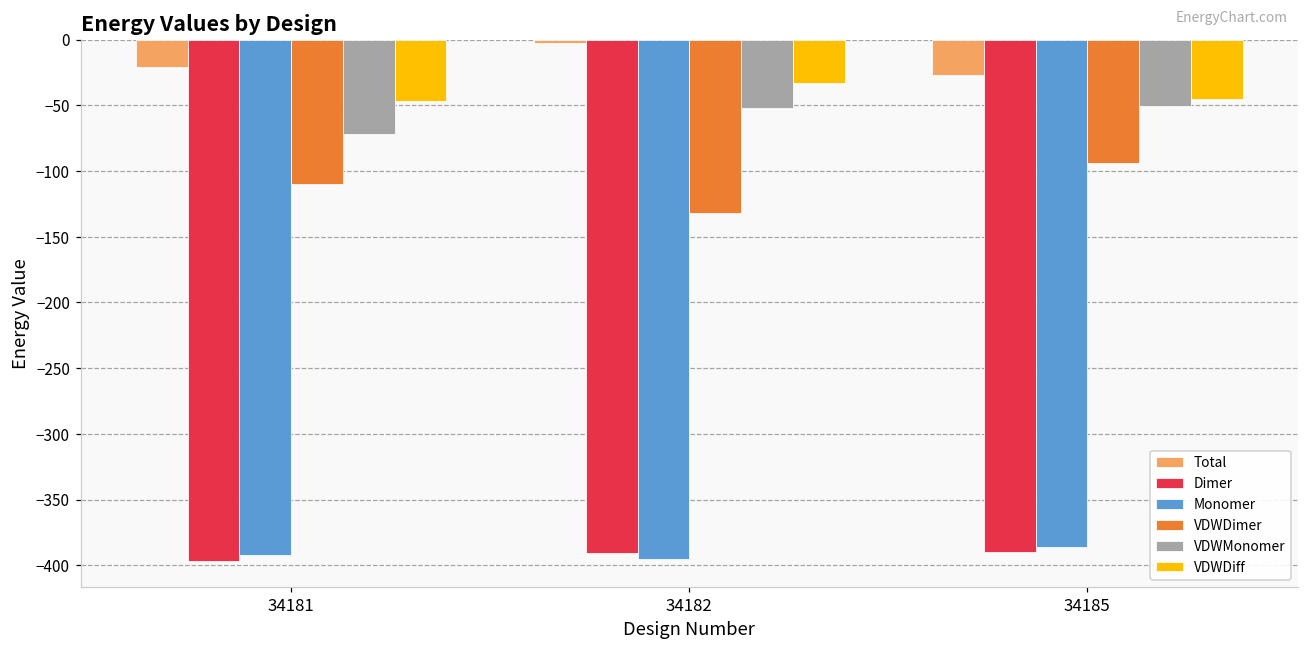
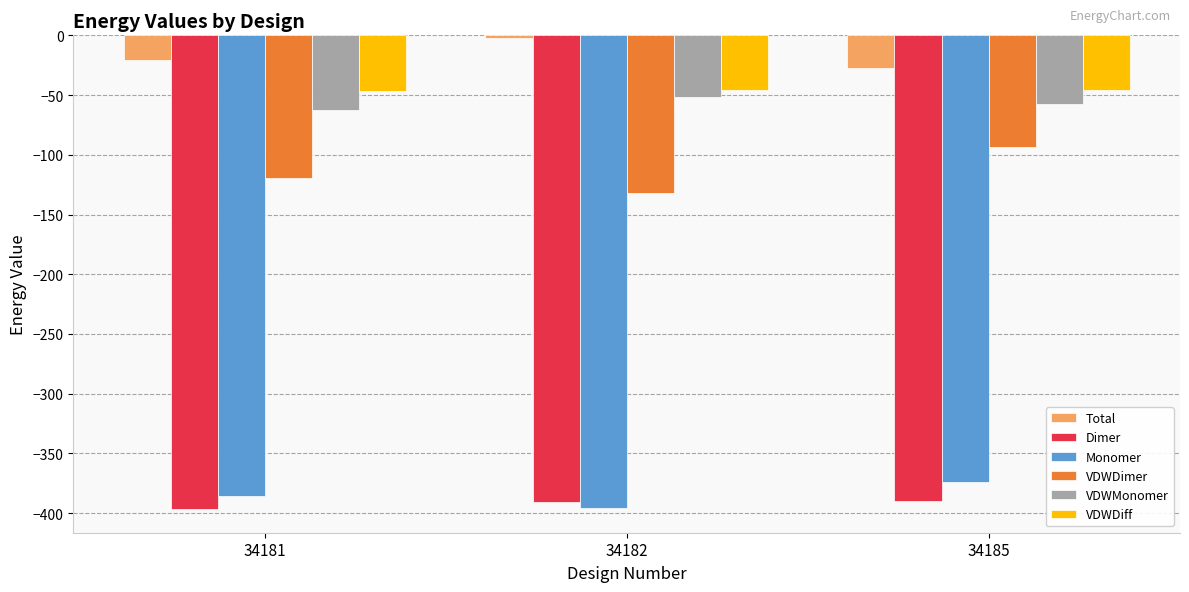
Monomer, 34181: -392 -> -386
VDWDimer, 34181: -110 -> -119
VDWMonomer, 34181: -72 -> -63
VDWDiff, 34182: -33 -> -45
Monomer, 34185: -386 -> -374
VDWMonomer, 34185: -51 -> -58
